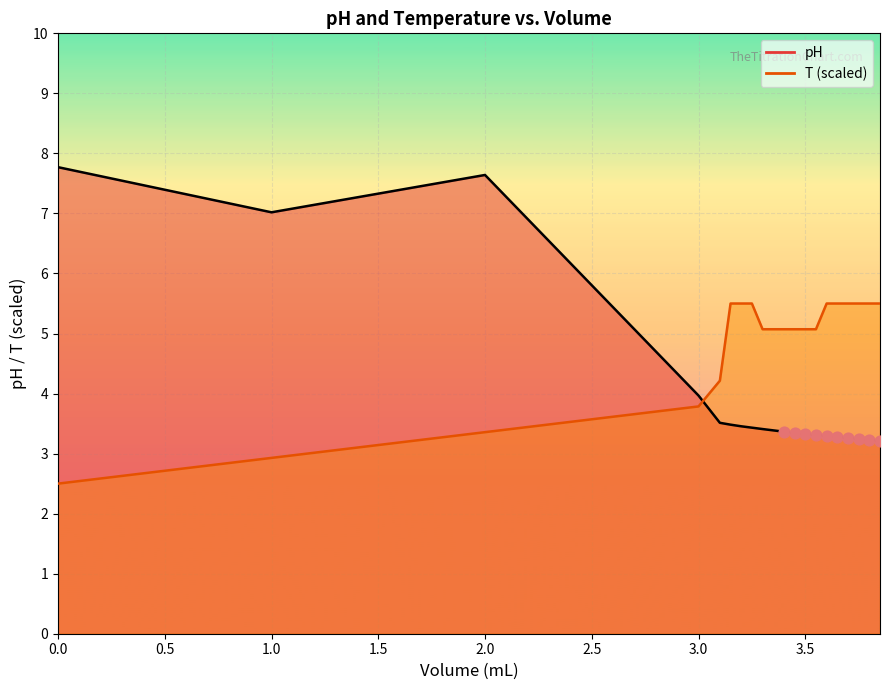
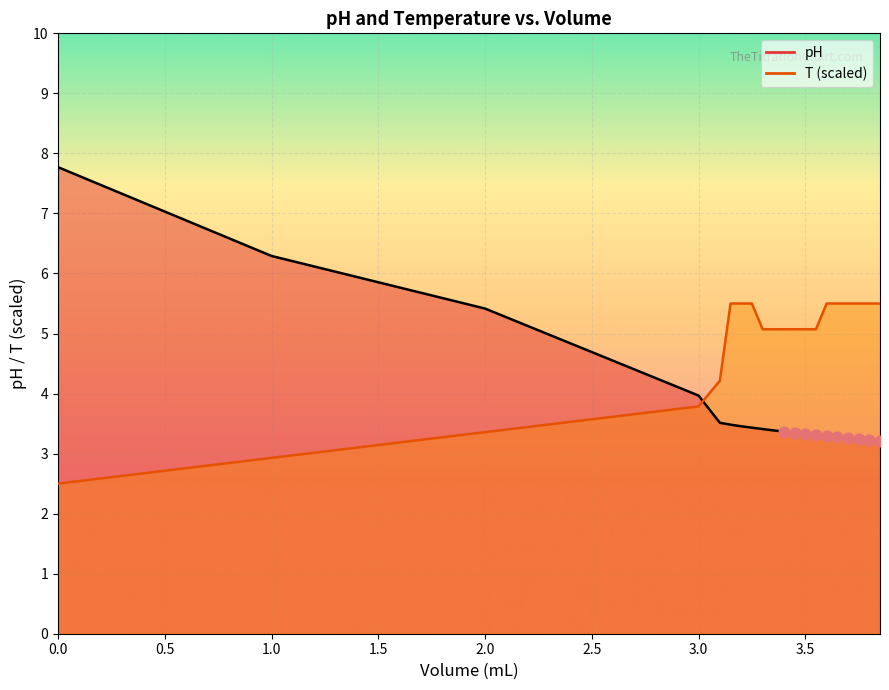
pH, 1.0: 7.0 -> 6.3
pH, 2.0: 7.6 -> 5.4
